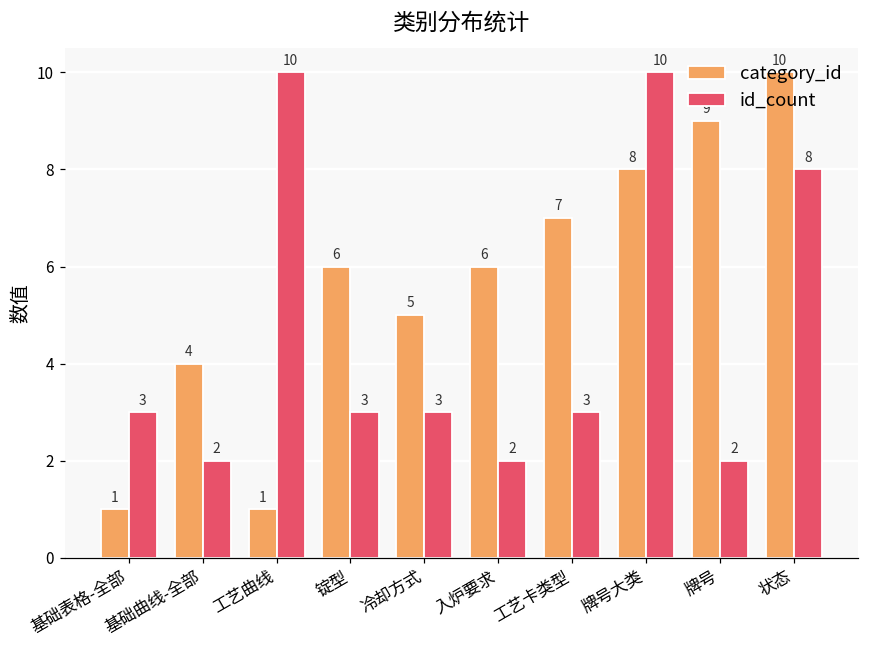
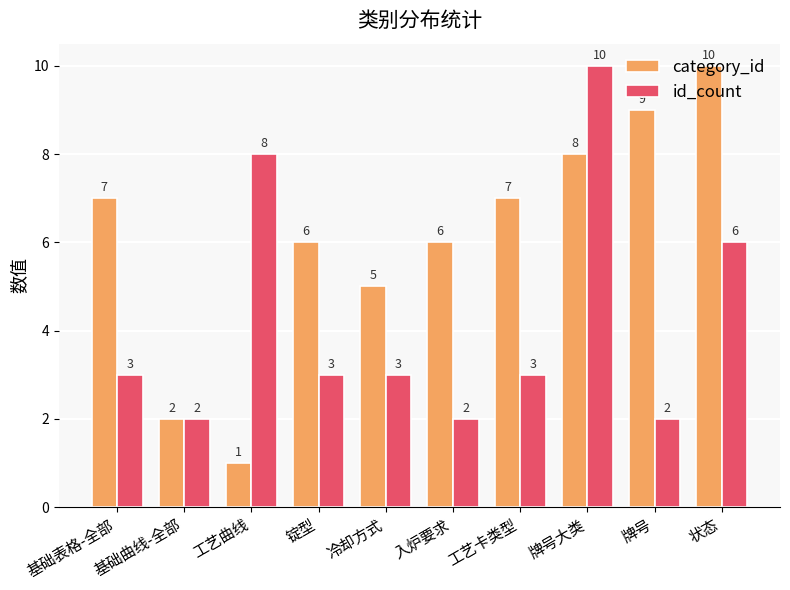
category_id, 基础表格-全部: 1 -> 7
category_id, 基础曲线-全部: 4 -> 2
id_count, 工艺曲线: 10 -> 8
id_count, 状态: 8 -> 6
